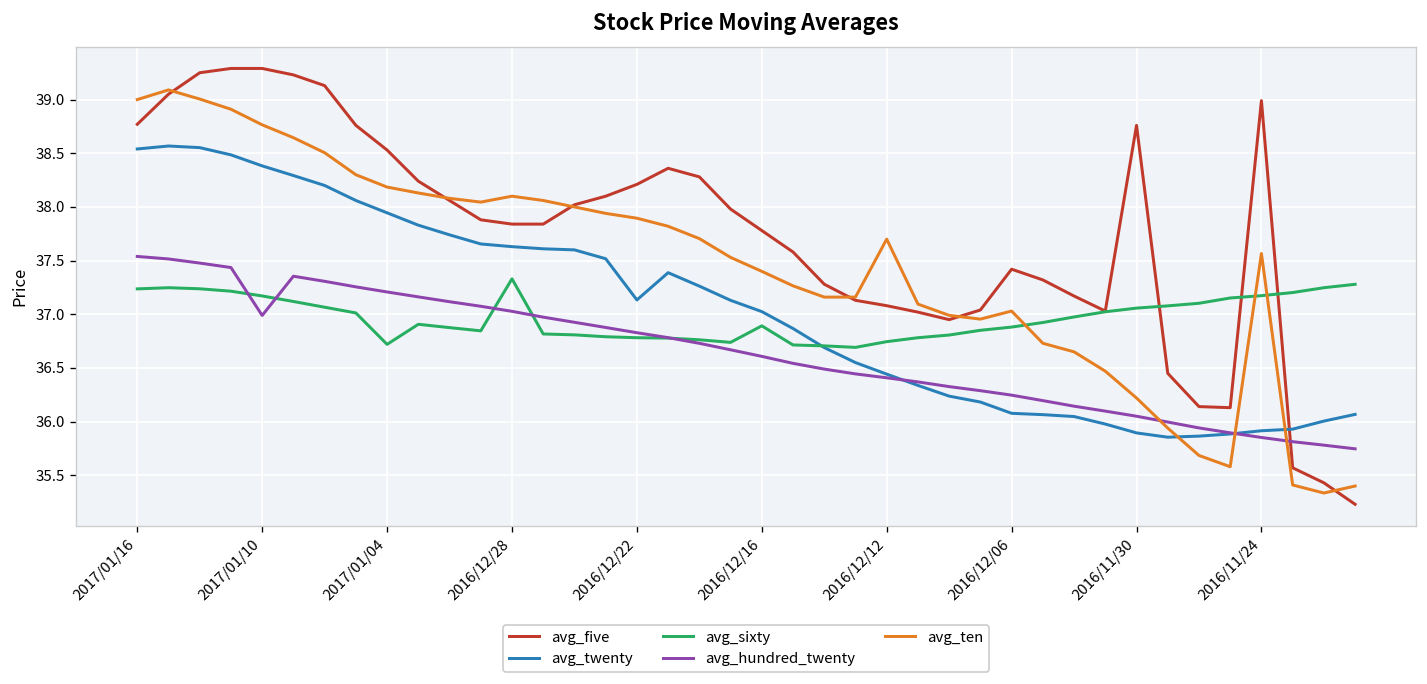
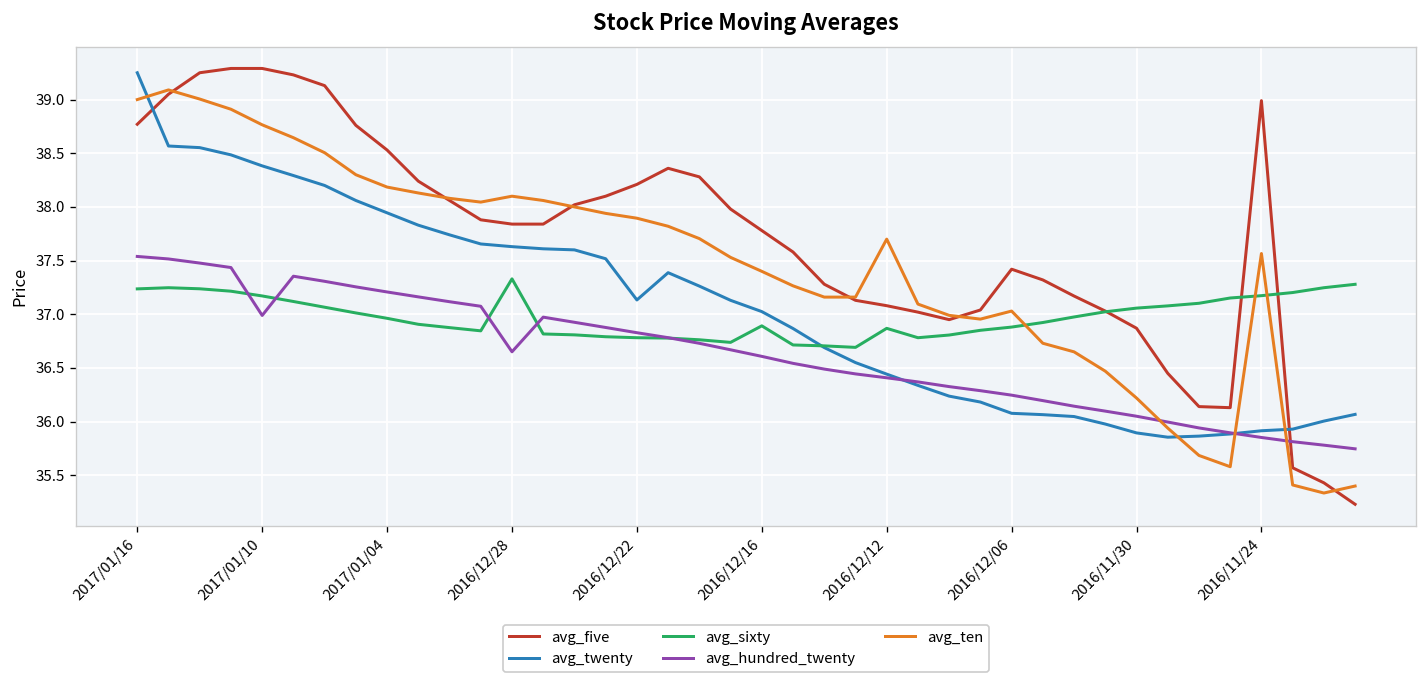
avg_twenty, 2017/01/16: 38.5 -> 39.3
avg_sixty, 2017/01/04: 36.7 -> 37.0
avg_hundred_twenty, 2016/12/28: 37.0 -> 36.7
avg_sixty, 2016/12/12: 36.7 -> 36.9
avg_five, 2016/11/30: 38.8 -> 36.9
